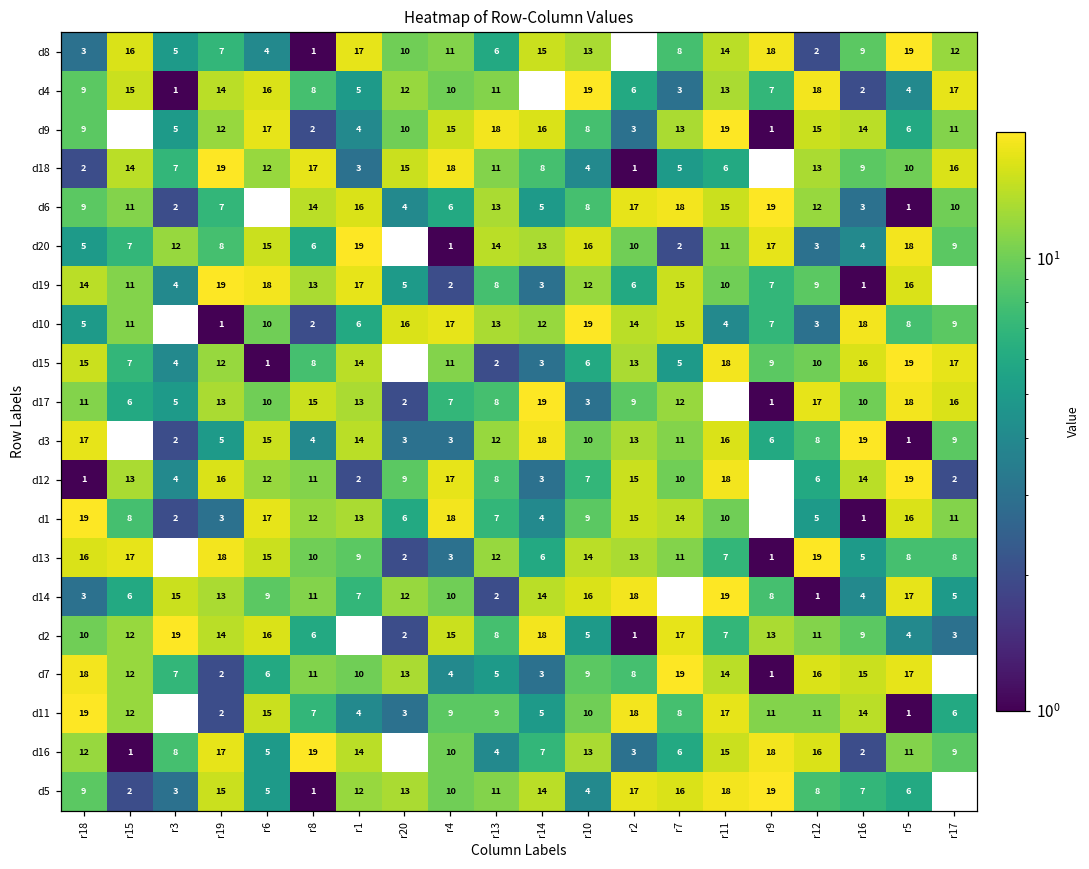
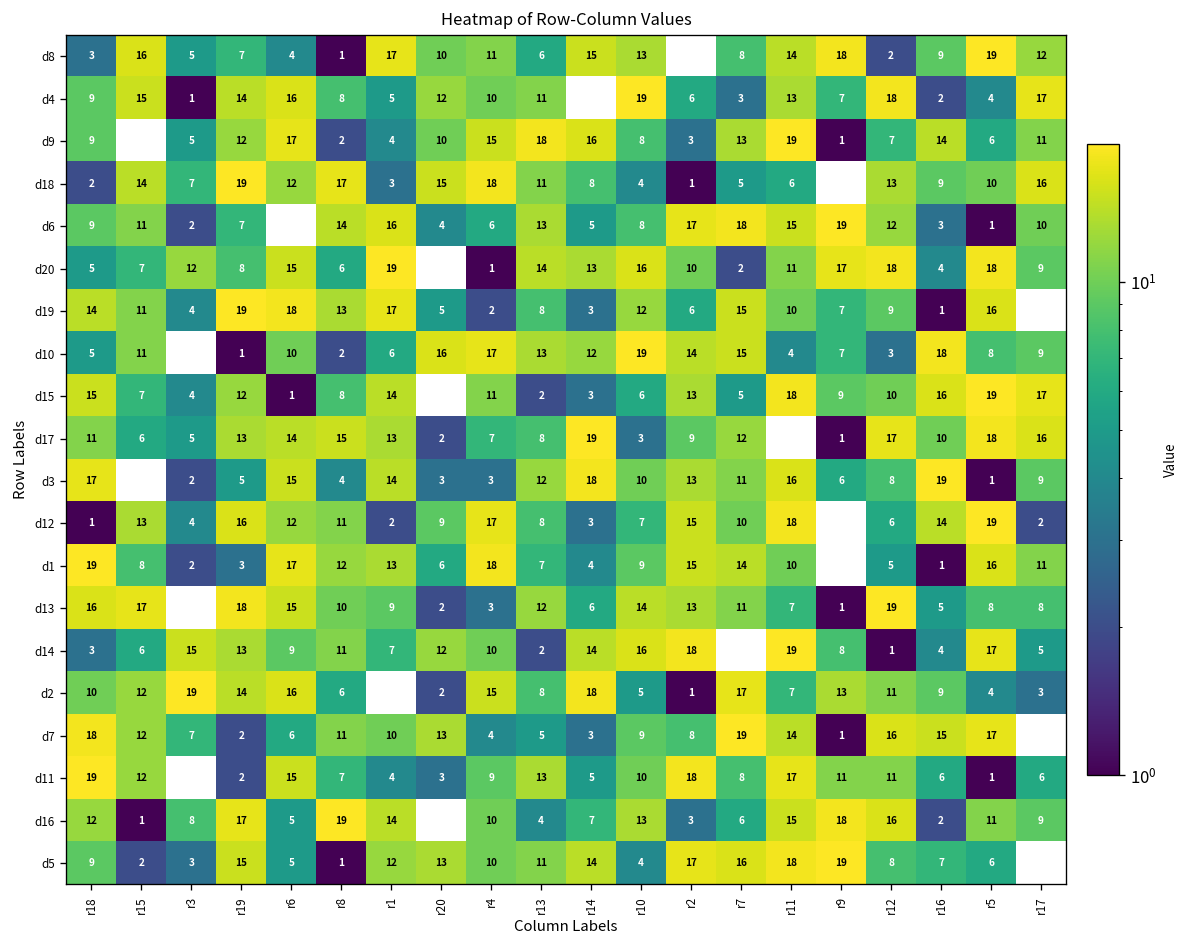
d9, r12: 15 -> 7
d20, r12: 3 -> 18
d17, r6: 10 -> 14
d11, r13: 9 -> 13
d11, r16: 14 -> 6
